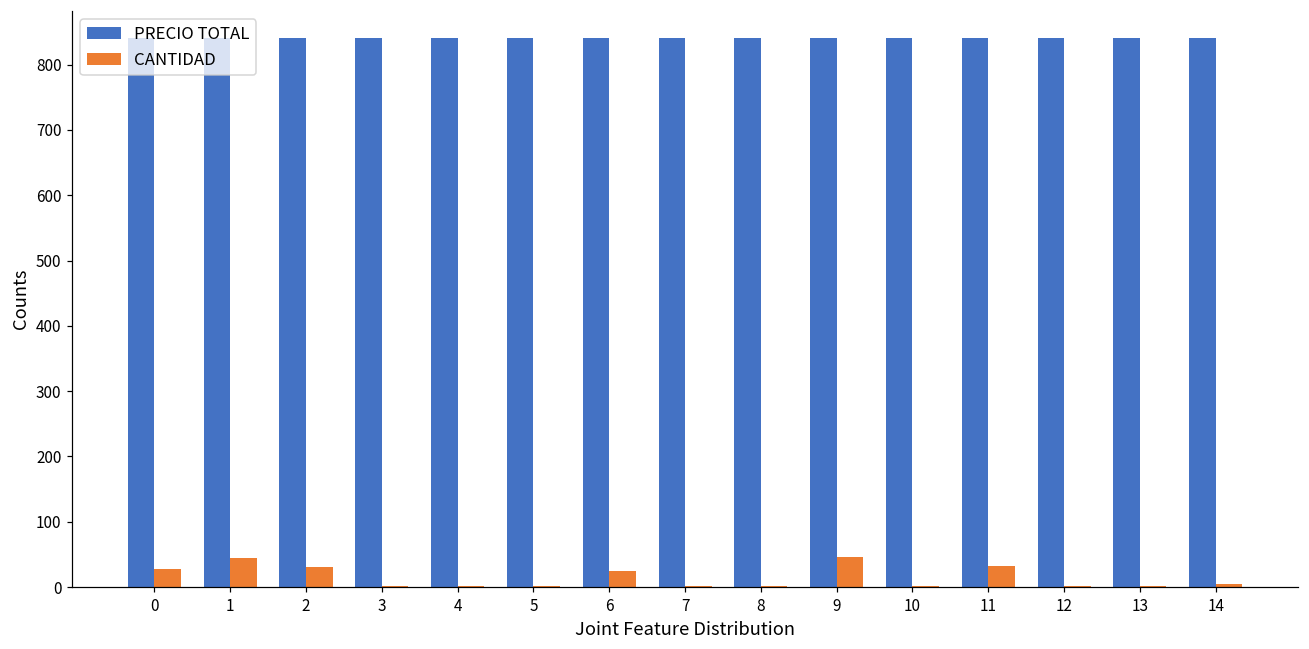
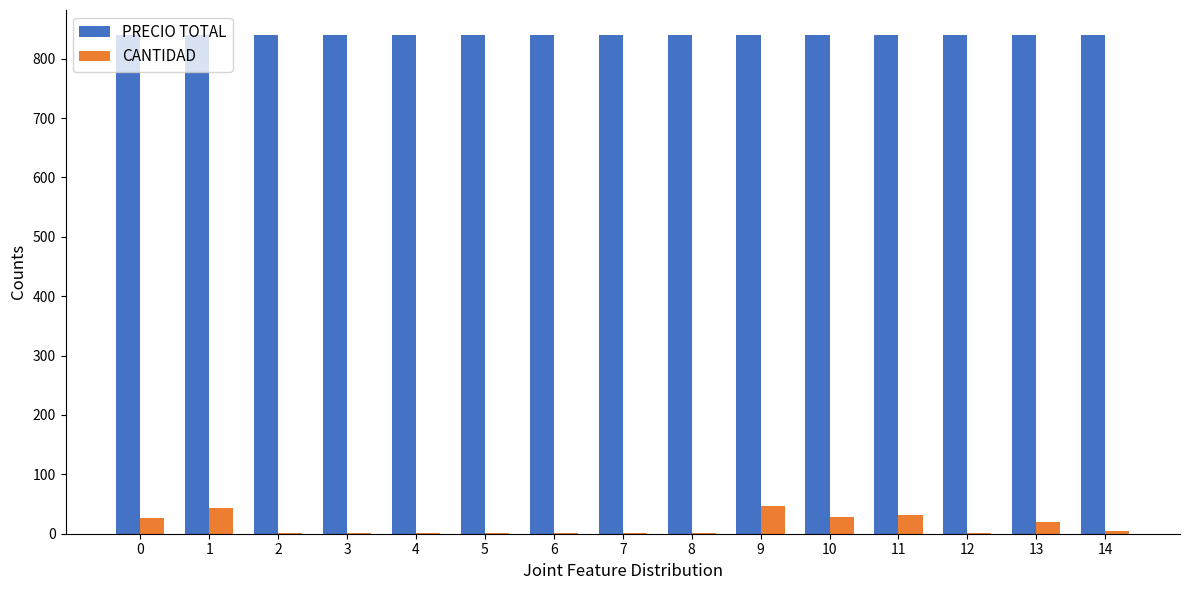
CANTIDAD, 2: 30 -> 0
CANTIDAD, 6: 20 -> 0
CANTIDAD, 10: 0 -> 30
CANTIDAD, 13: 0 -> 20
